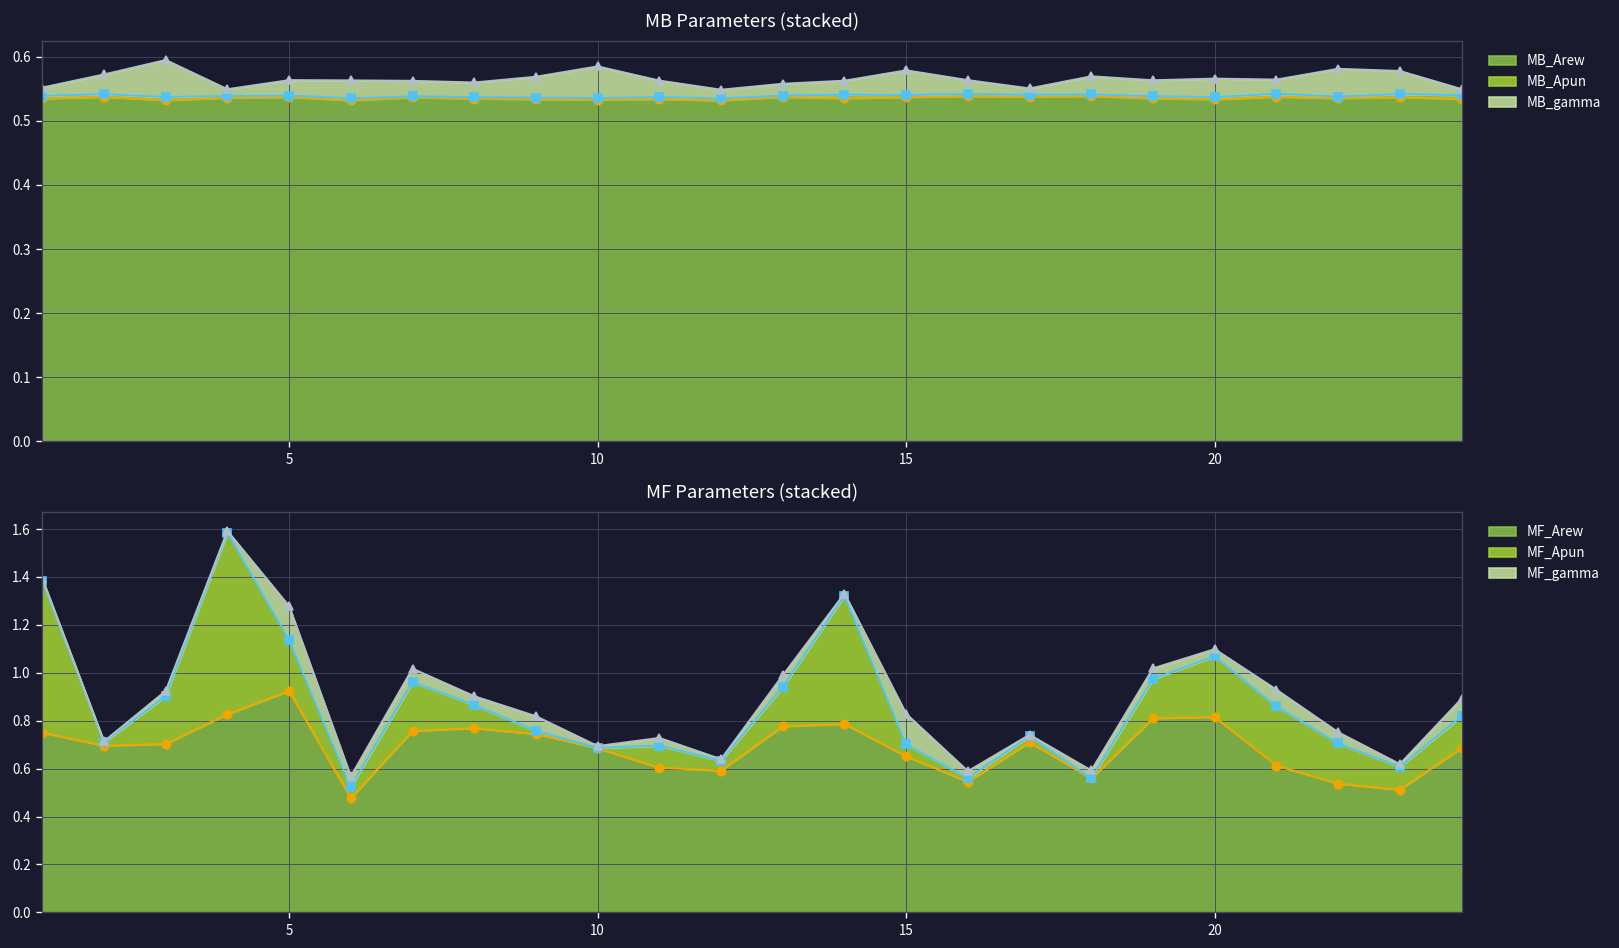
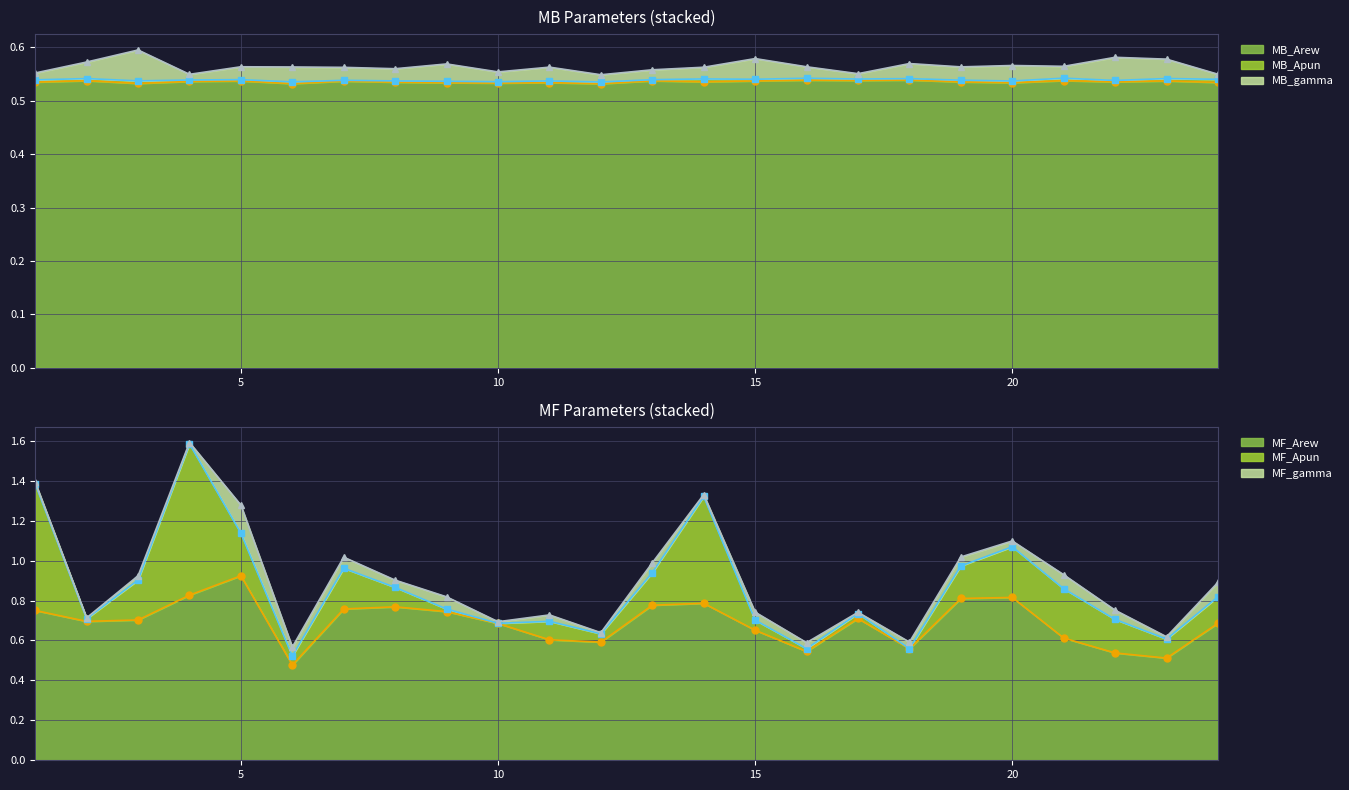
MB Parameters (stacked), MB_gamma, 10: 0.05 -> 0.02
MF Parameters (stacked), MF_gamma, 15: 0.13 -> 0.04
